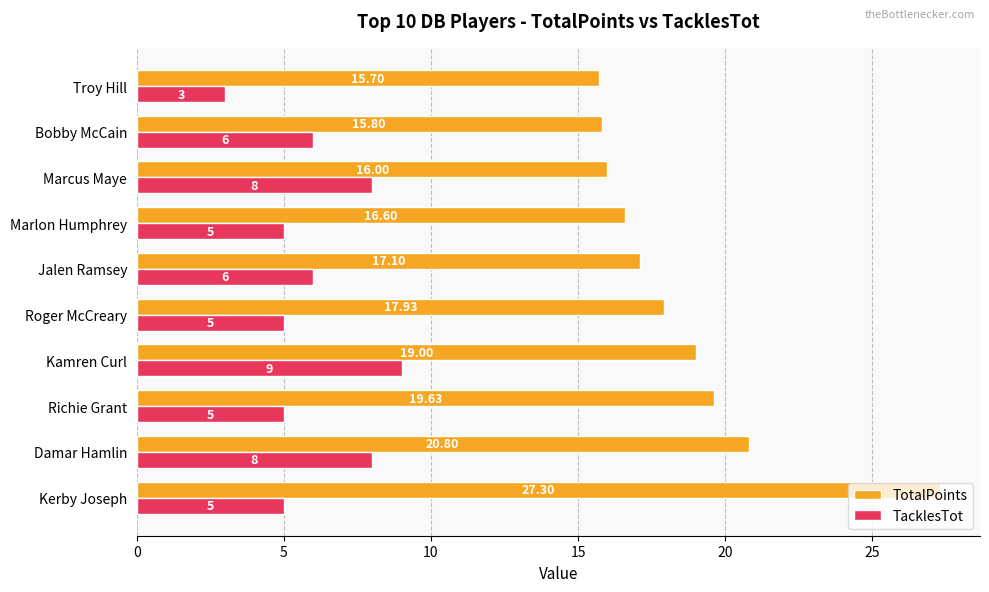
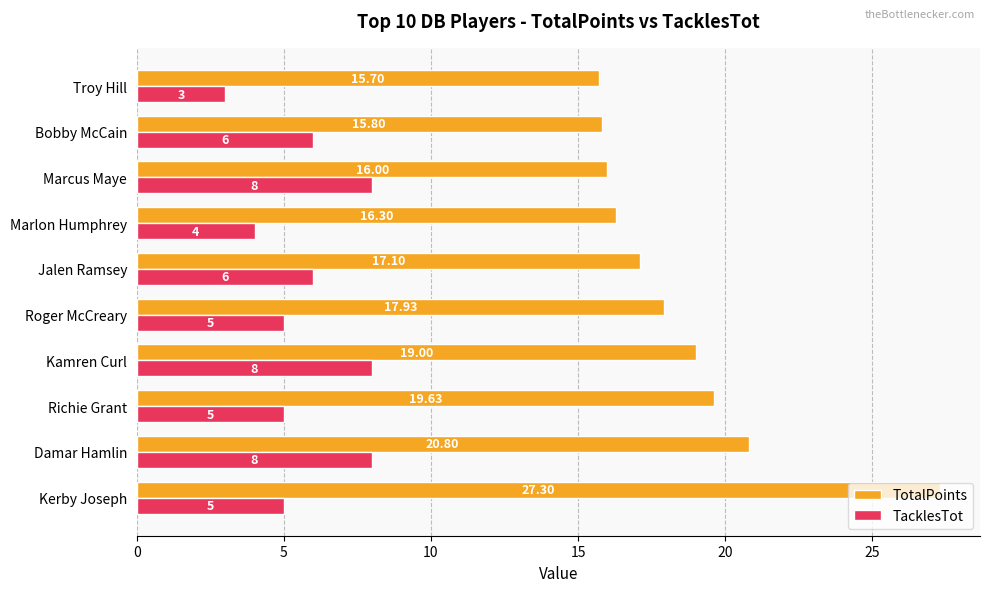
TotalPoints, Marlon Humphrey: 16.60 -> 16.30
TacklesTot, Marlon Humphrey: 5 -> 4
TacklesTot, Kamren Curl: 9 -> 8
